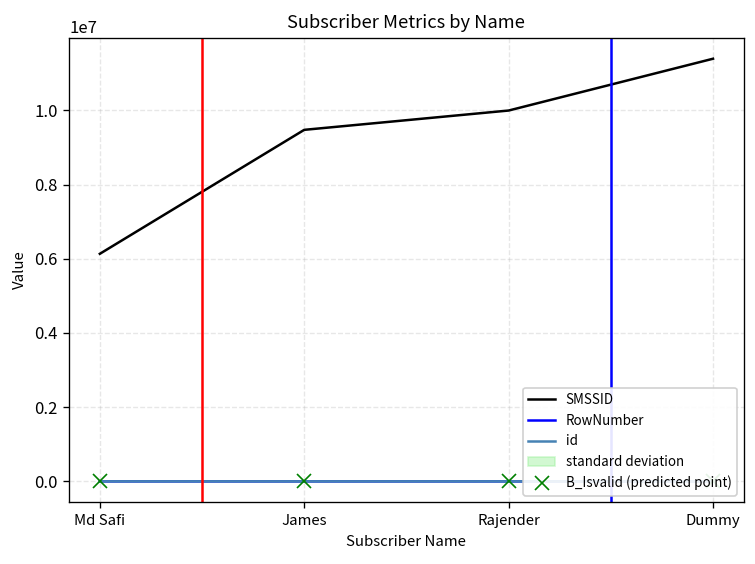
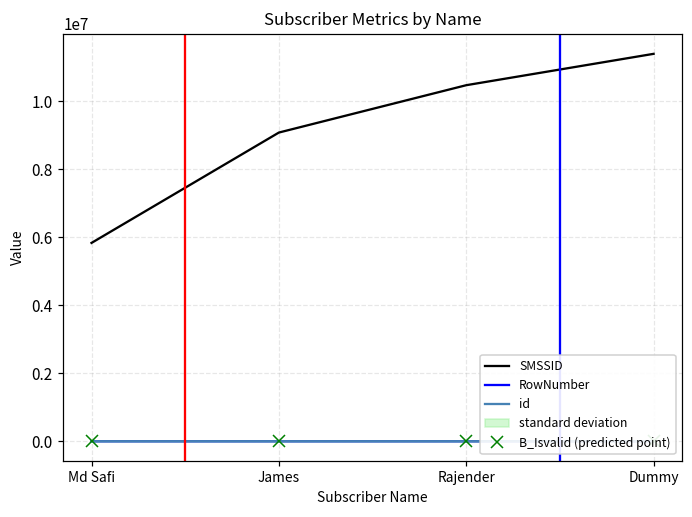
SMSSID, Md Safi: 6100000 -> 5800000
SMSSID, James: 9500000 -> 9100000
SMSSID, Rajender: 10000000 -> 10500000
